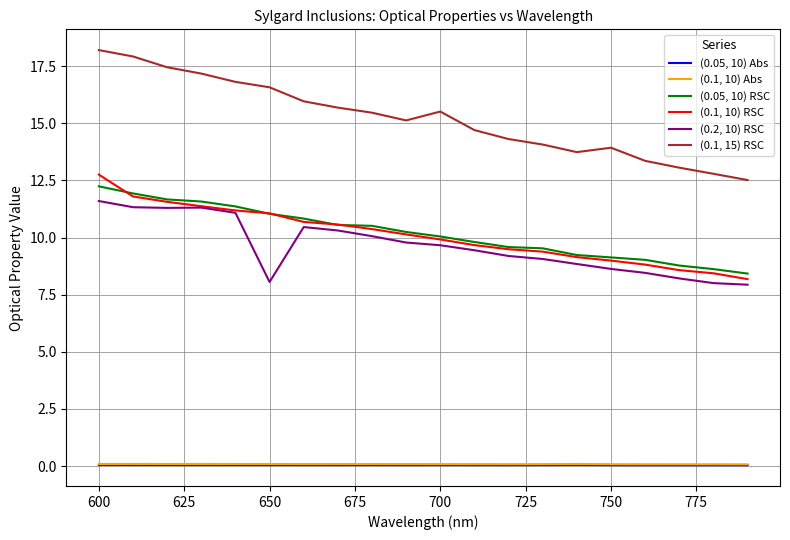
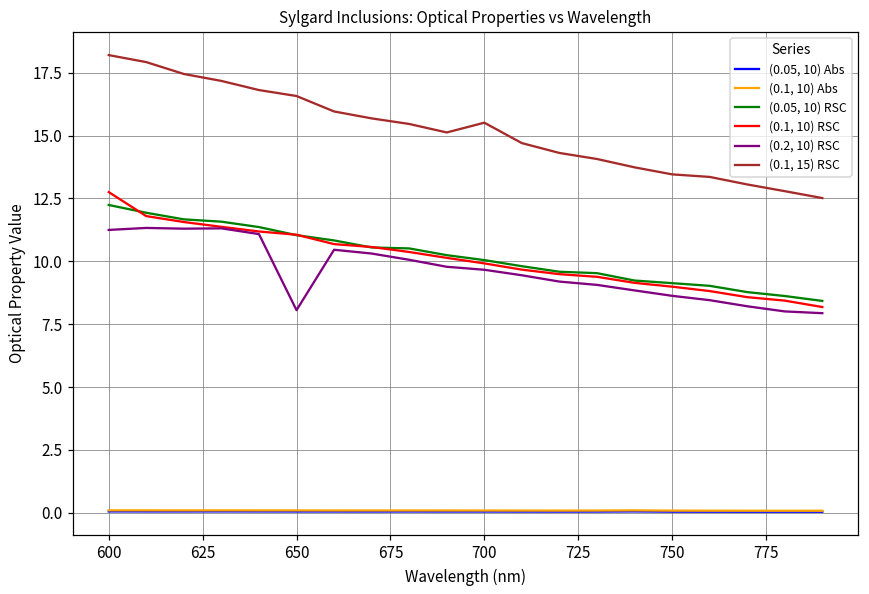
(0.2, 10) RSC, 600: 11.6 -> 11.2
(0.1, 15) RSC, 750: 13.9 -> 13.5
